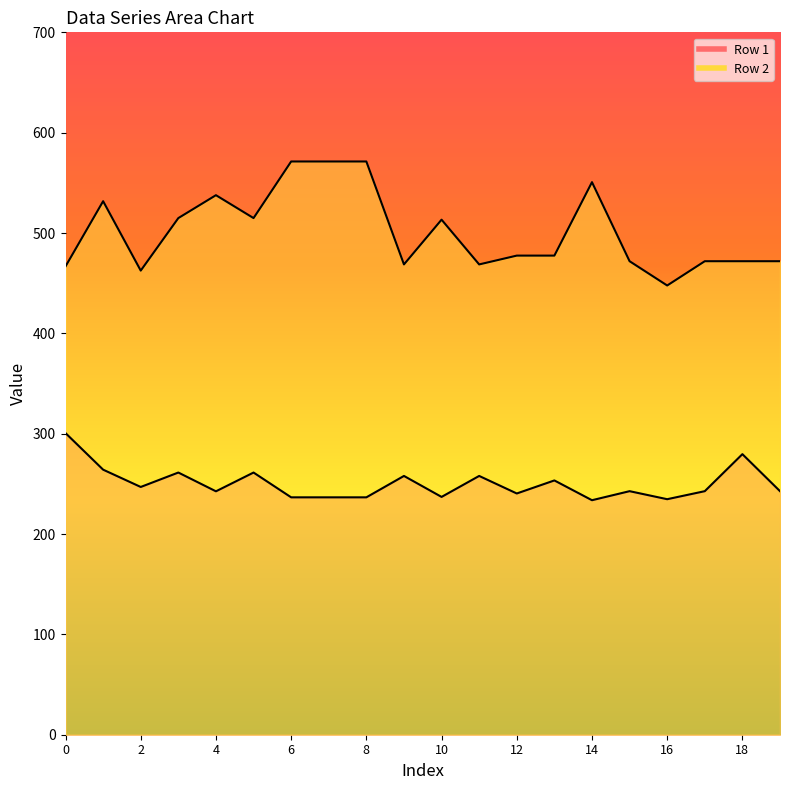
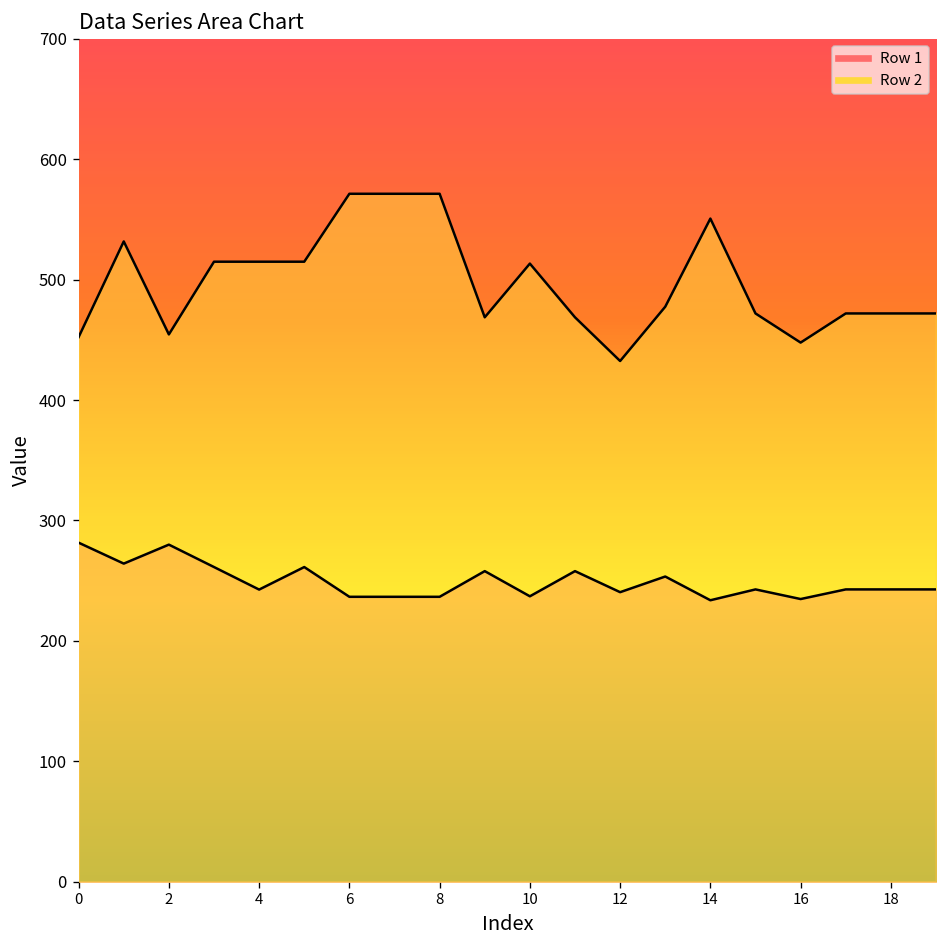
Row 1, 0: 301 -> 282
Row 2, 0: 467 -> 452
Row 1, 2: 247 -> 280
Row 2, 2: 463 -> 454
Row 2, 4: 538 -> 515
Row 2, 12: 477 -> 432
Row 1, 18: 280 -> 243
